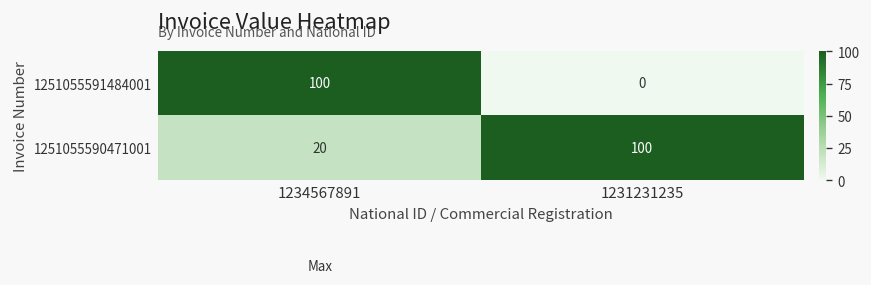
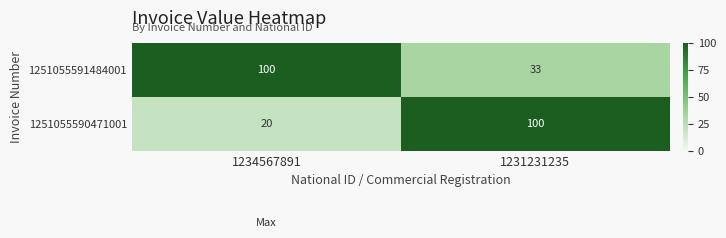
1251055591484001, 1231231235: 0 -> 33
